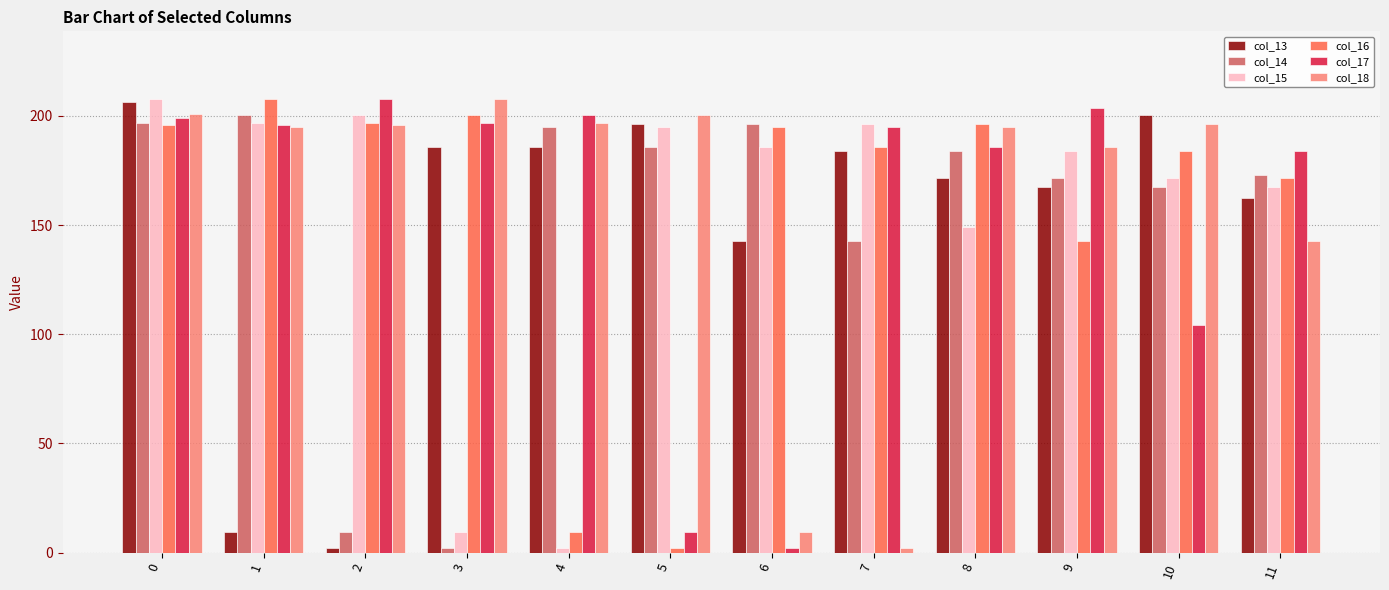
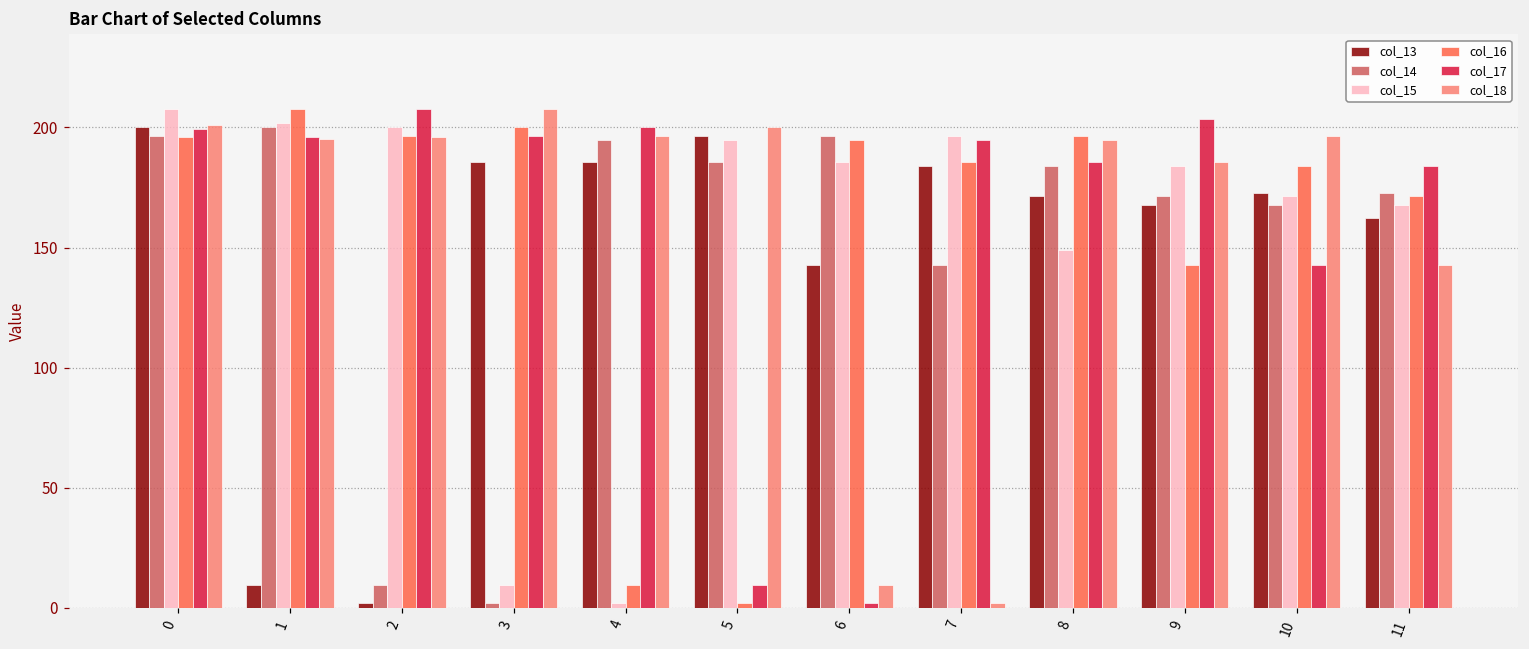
col_13, 0: 207 -> 200
col_15, 1: 197 -> 202
col_13, 10: 200 -> 173
col_17, 10: 104 -> 143
